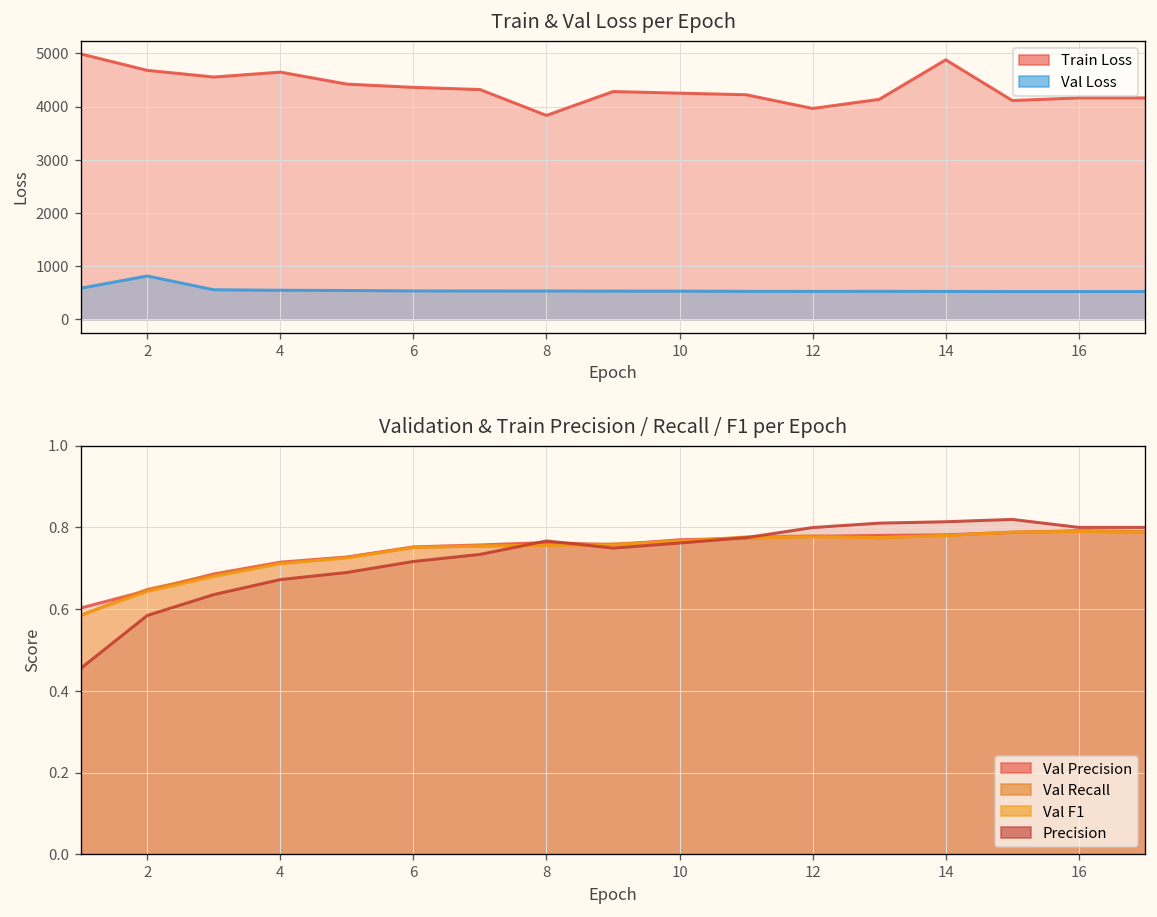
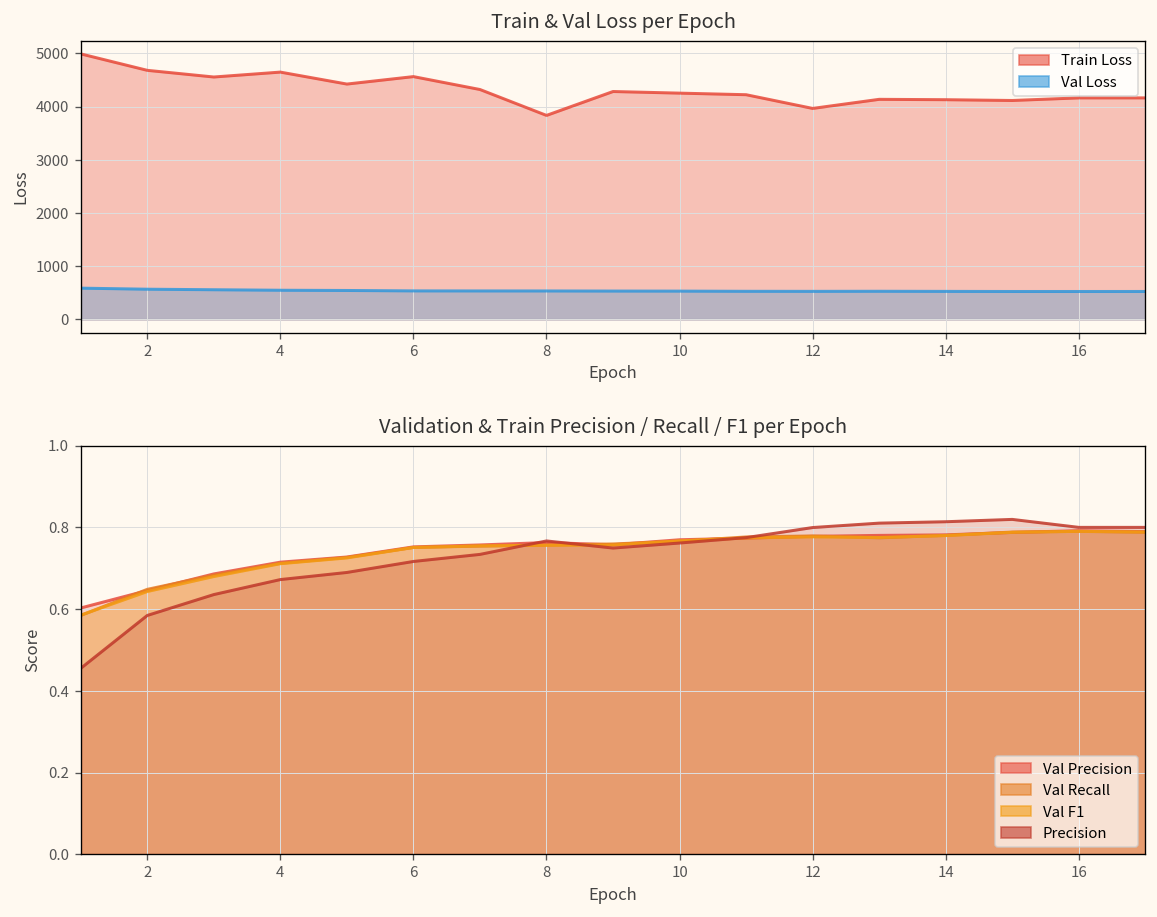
Train & Val Loss per Epoch, Val Loss, 2: 800 -> 600
Train & Val Loss per Epoch, Train Loss, 6: 4400 -> 4600
Train & Val Loss per Epoch, Train Loss, 14: 4900 -> 4100
